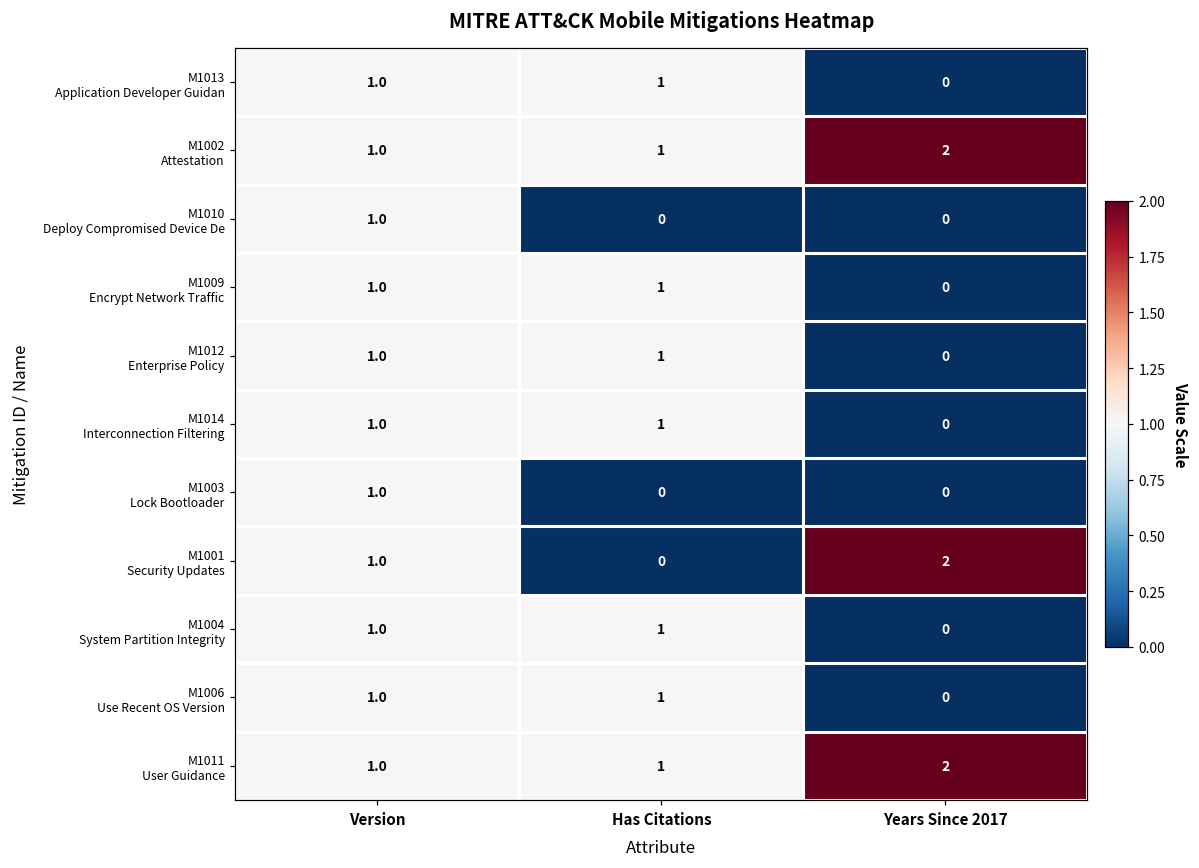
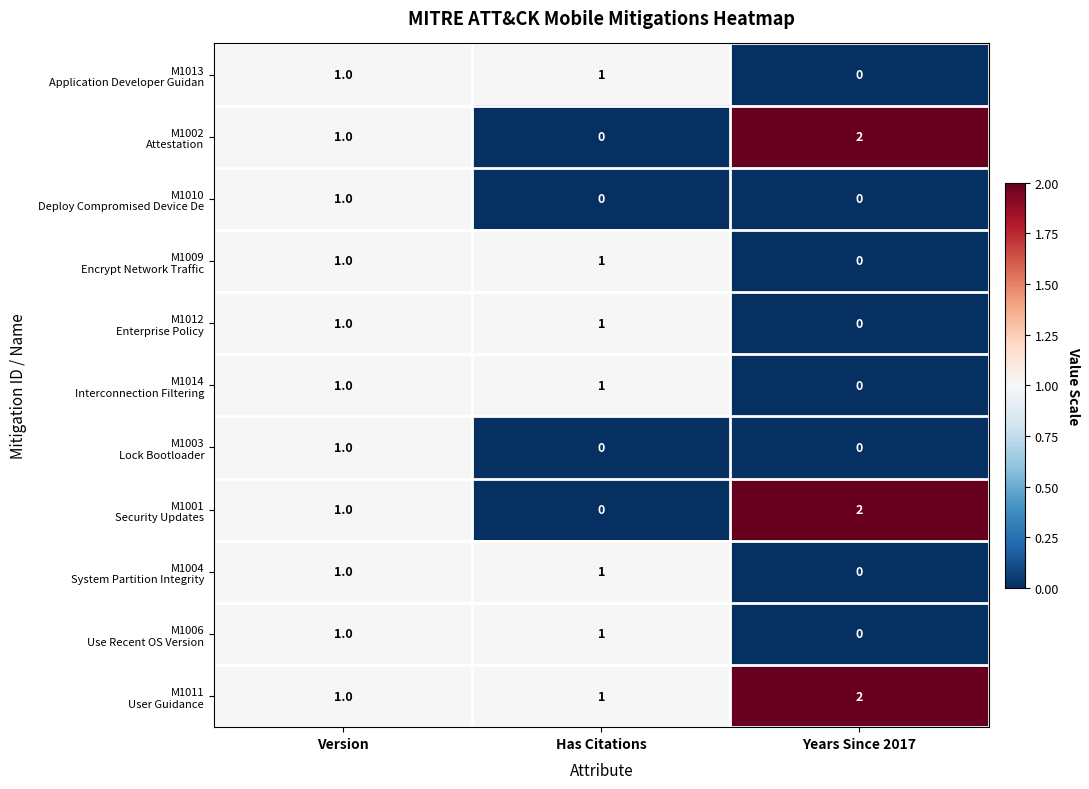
M1002 Attestation, Has Citations: 1 -> 0
